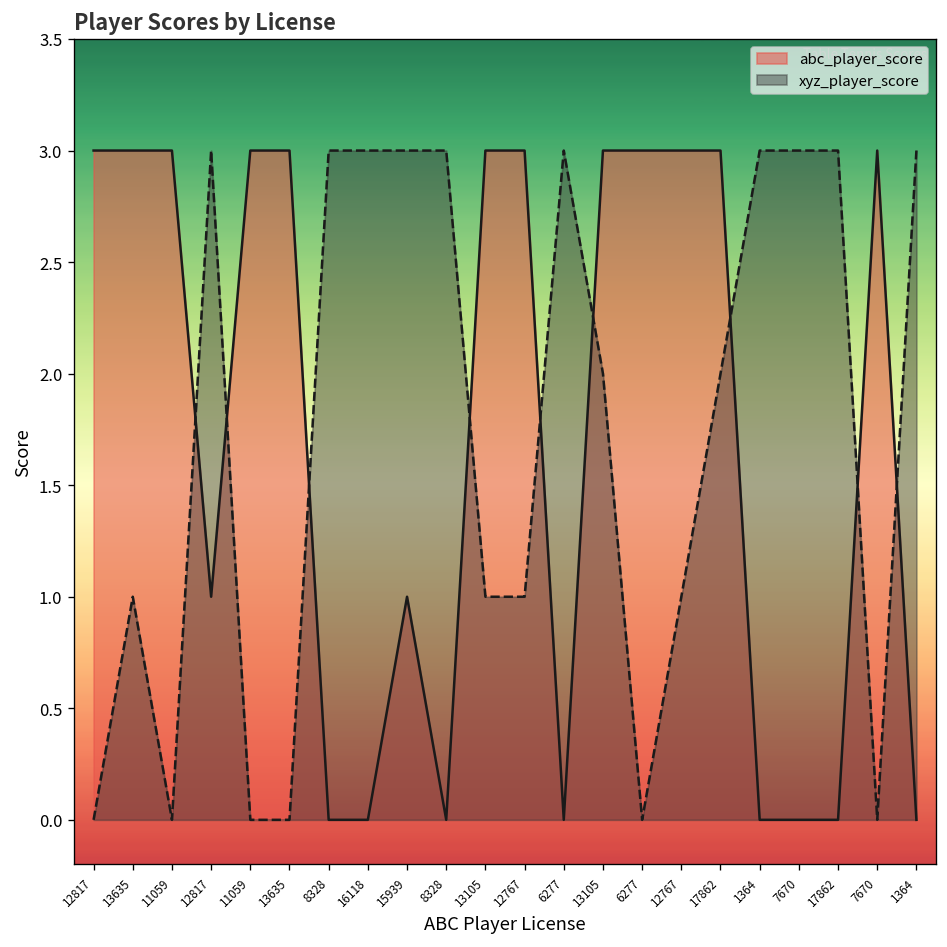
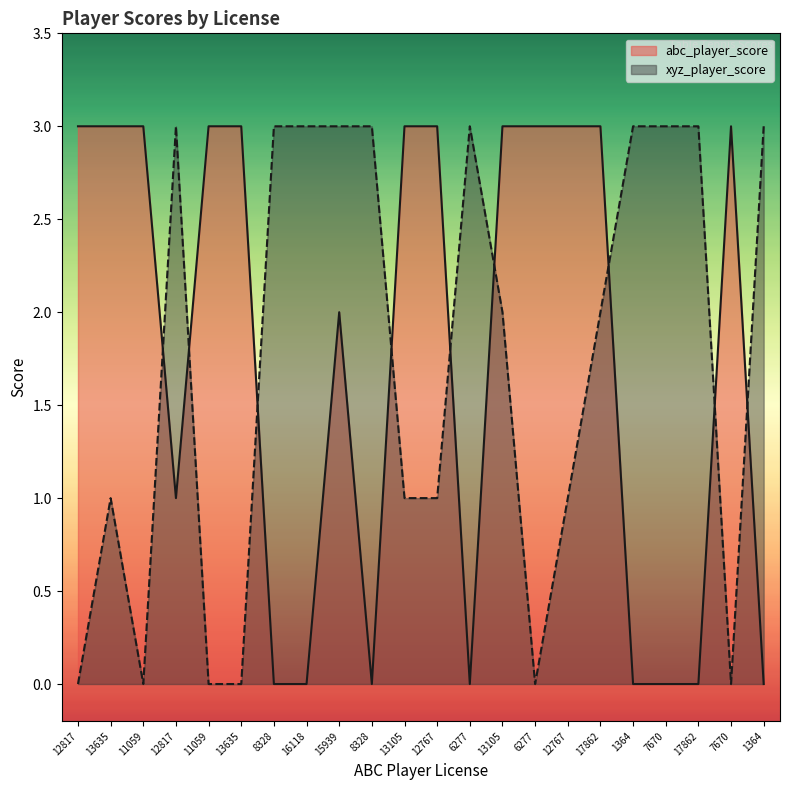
abc_player_score, 15939: 1 -> 2
